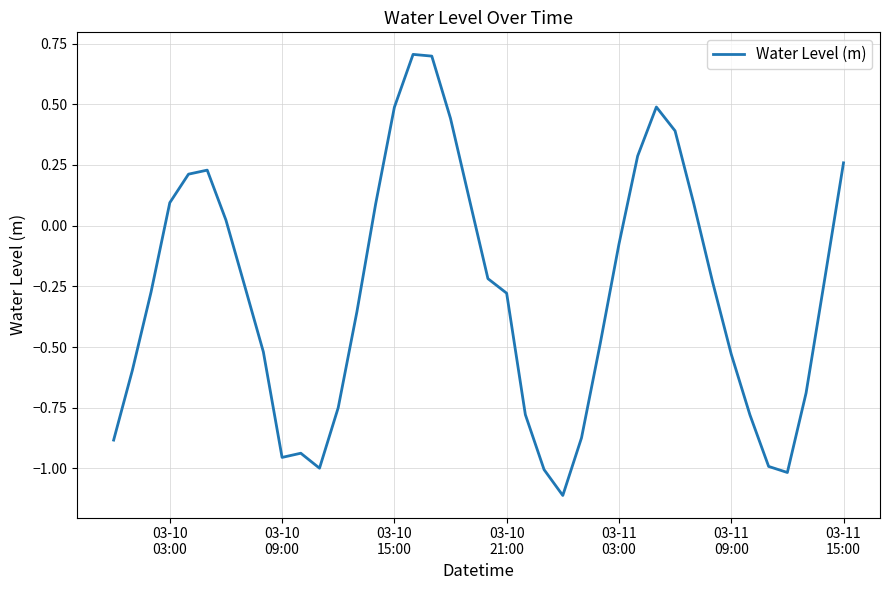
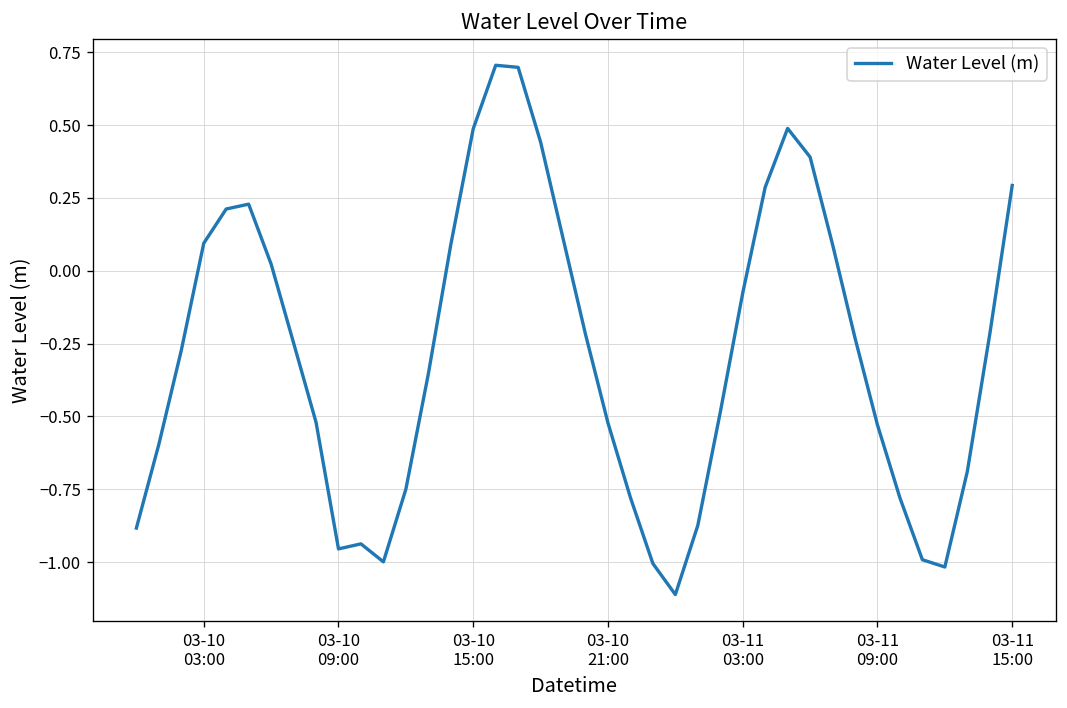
03-10 21:00: -0.28 -> -0.52
03-11 15:00: 0.26 -> 0.29
